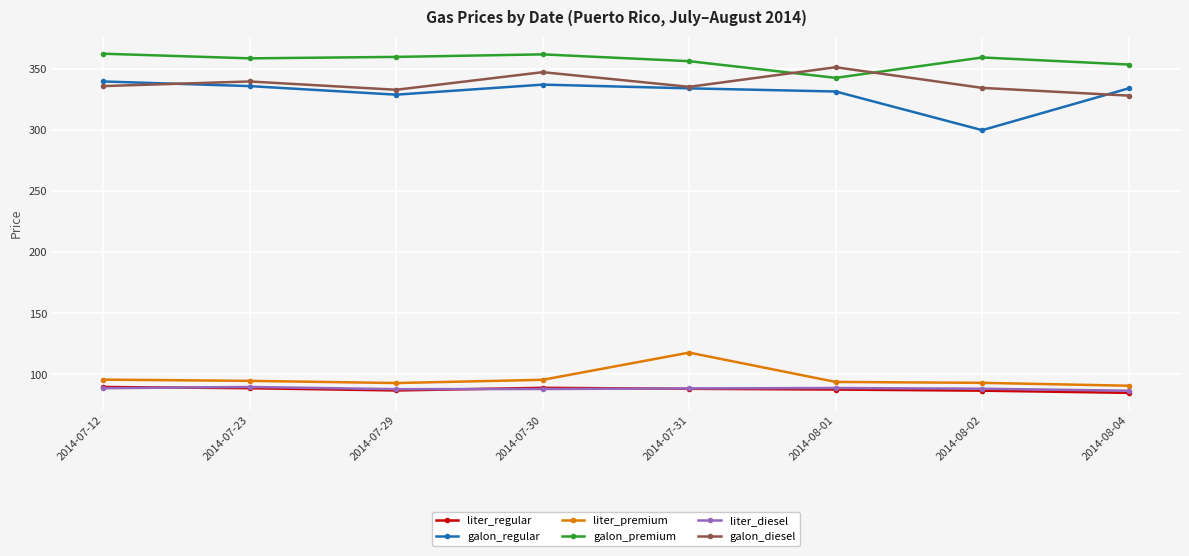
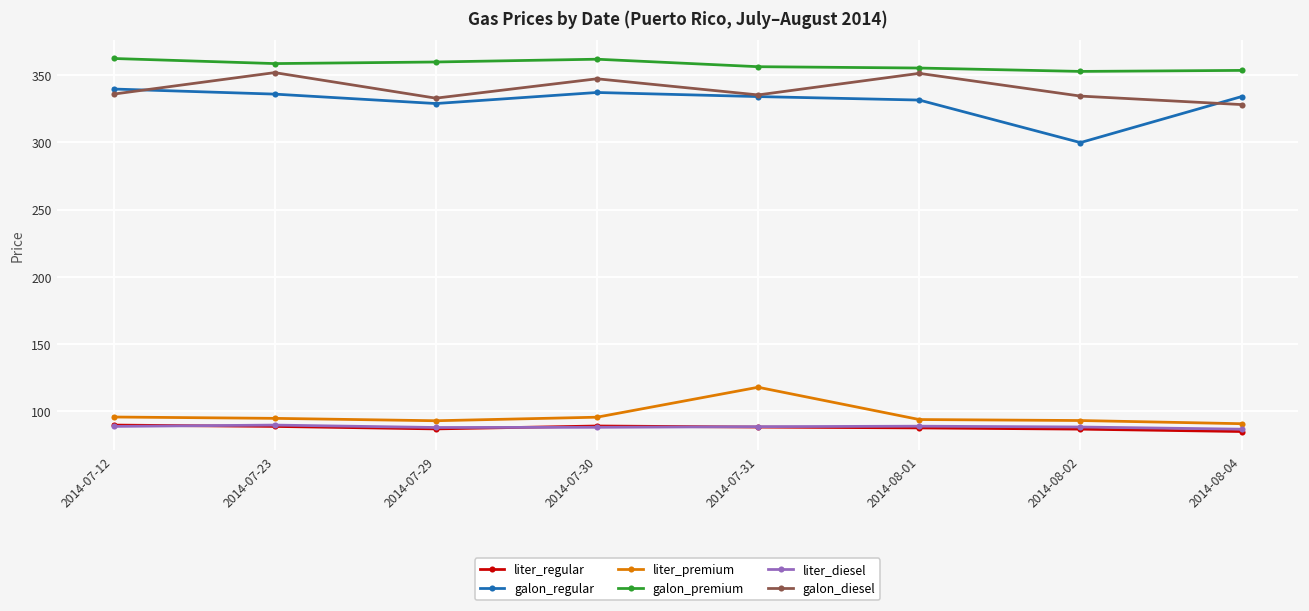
galon_diesel, 2014-07-23: 340 -> 352
galon_premium, 2014-08-01: 343 -> 355
galon_premium, 2014-08-02: 359 -> 353
